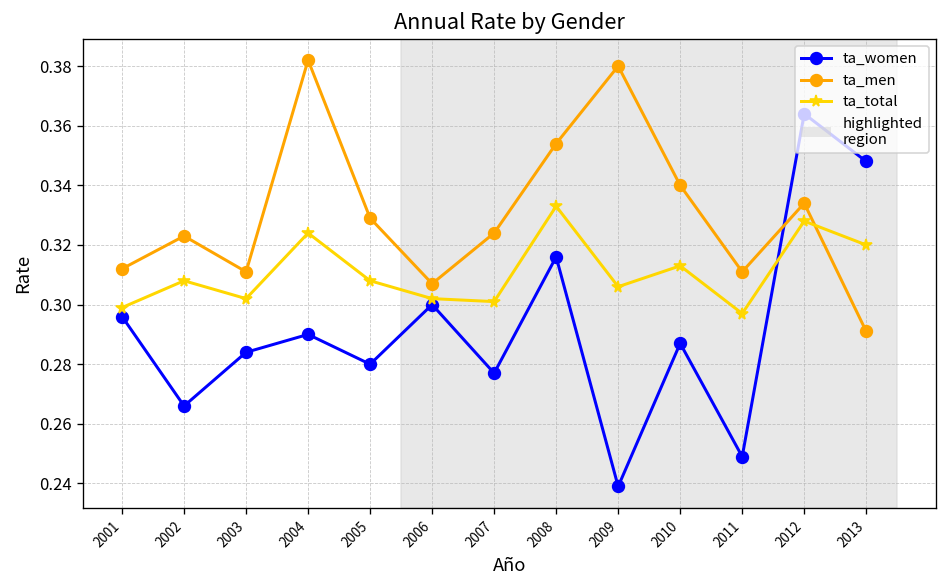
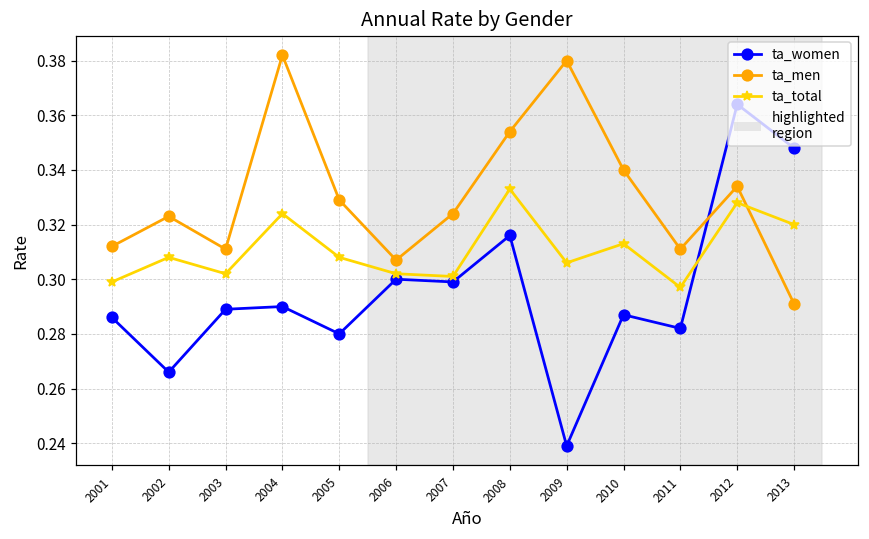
ta_women, 2001: 0.296 -> 0.286
ta_women, 2003: 0.284 -> 0.289
ta_women, 2007: 0.277 -> 0.299
ta_women, 2011: 0.249 -> 0.282
